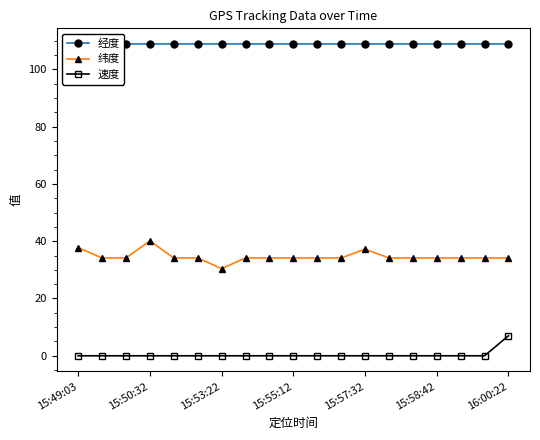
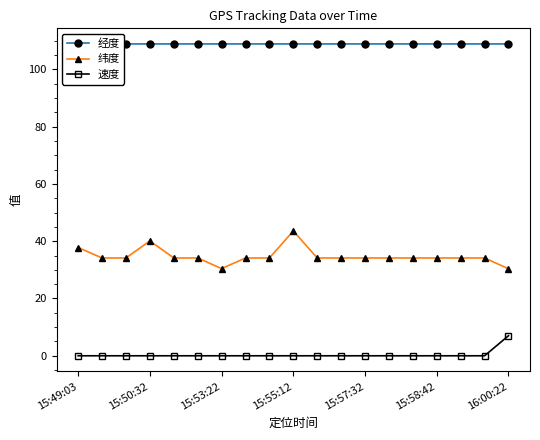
纬度, 15:55:12: 34 -> 44
纬度, 15:57:32: 37 -> 34
纬度, 16:00:22: 34 -> 30
